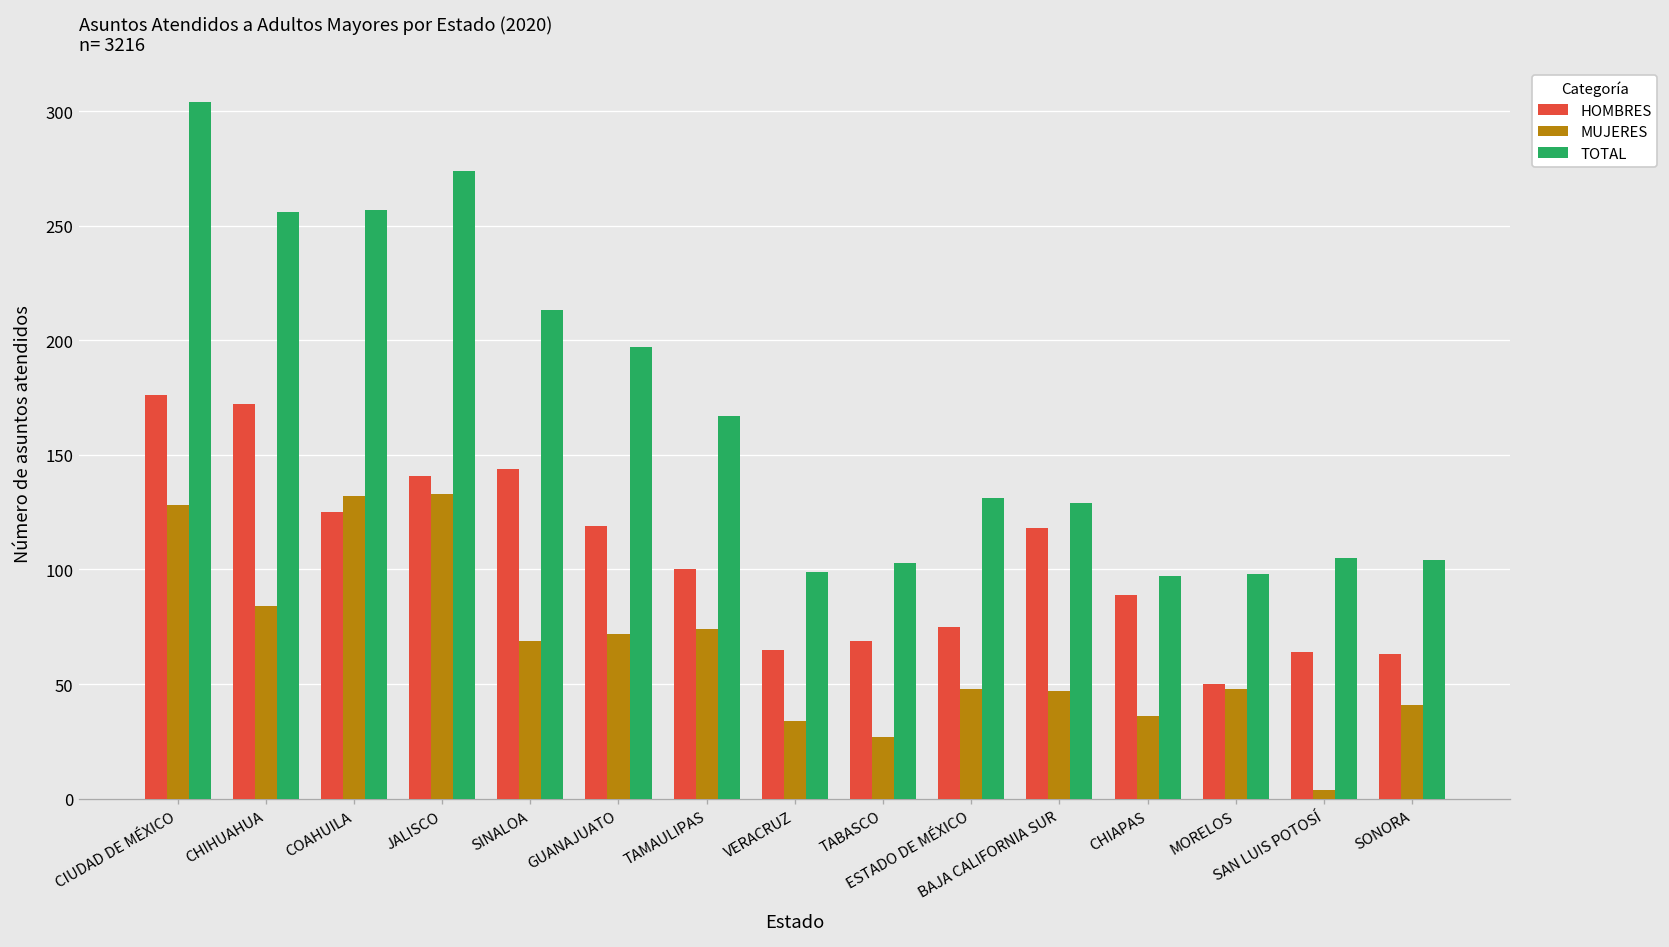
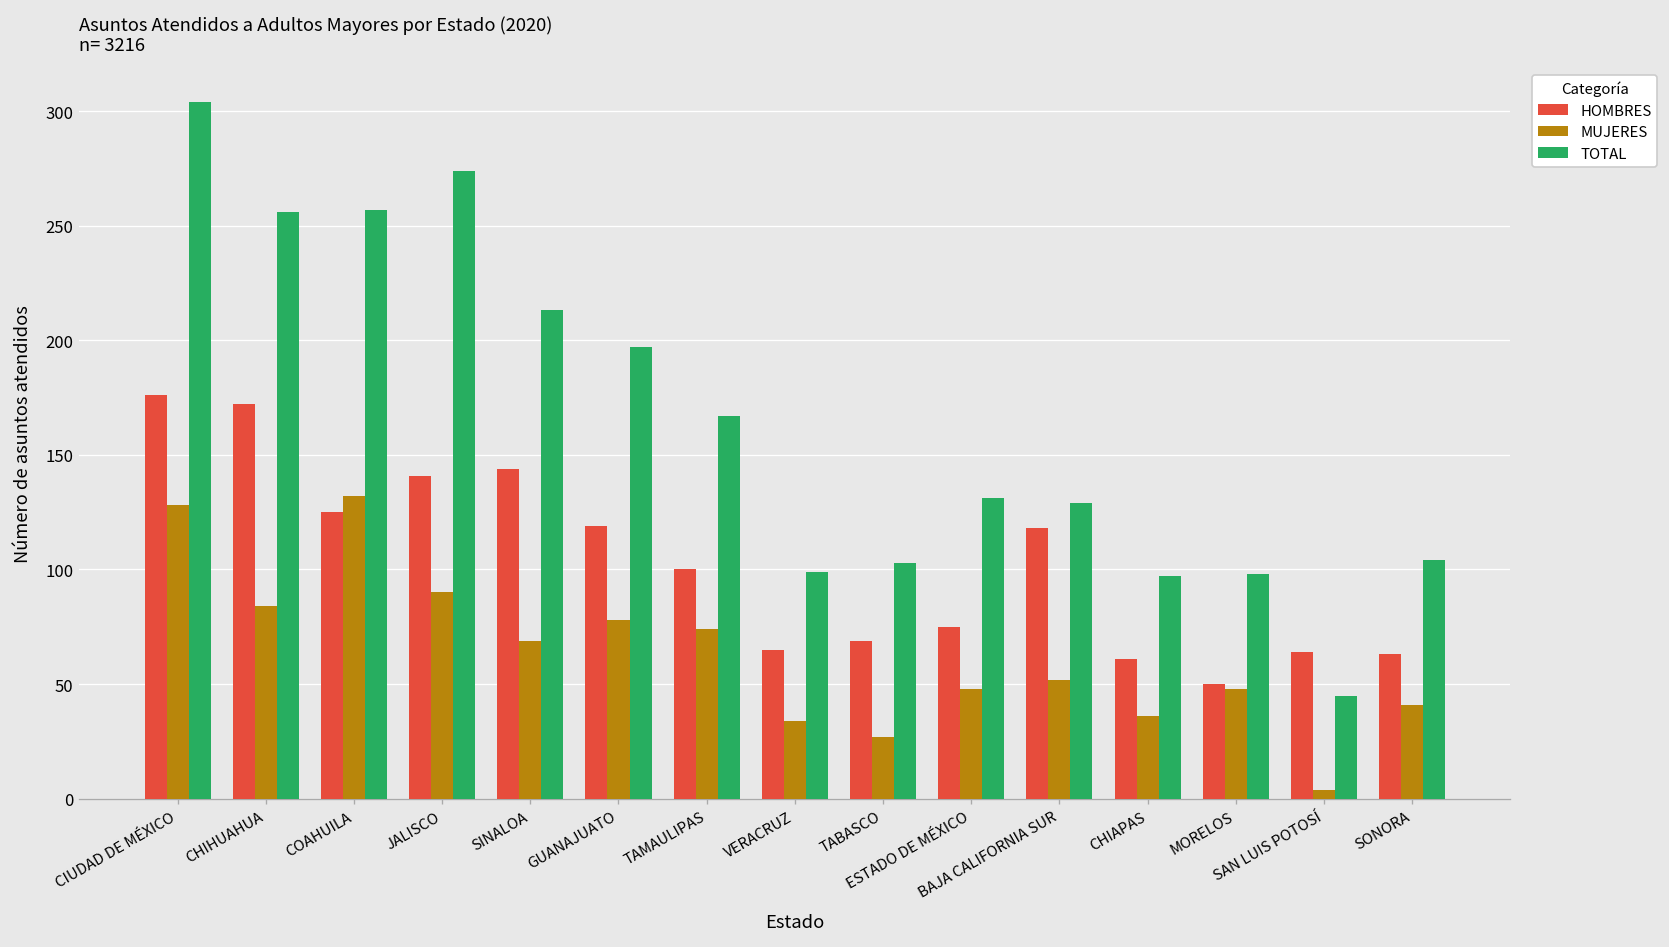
MUJERES, JALISCO: 133 -> 90
MUJERES, GUANAJUATO: 72 -> 78
MUJERES, BAJA CALIFORNIA SUR: 47 -> 52
HOMBRES, CHIAPAS: 89 -> 61
TOTAL, SAN LUIS POTOSÍ: 105 -> 45
